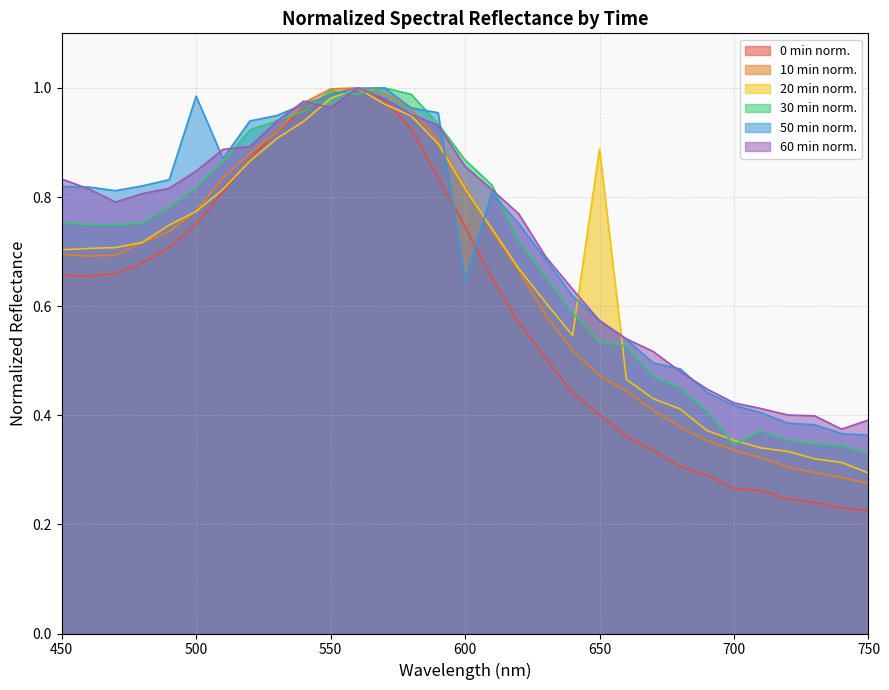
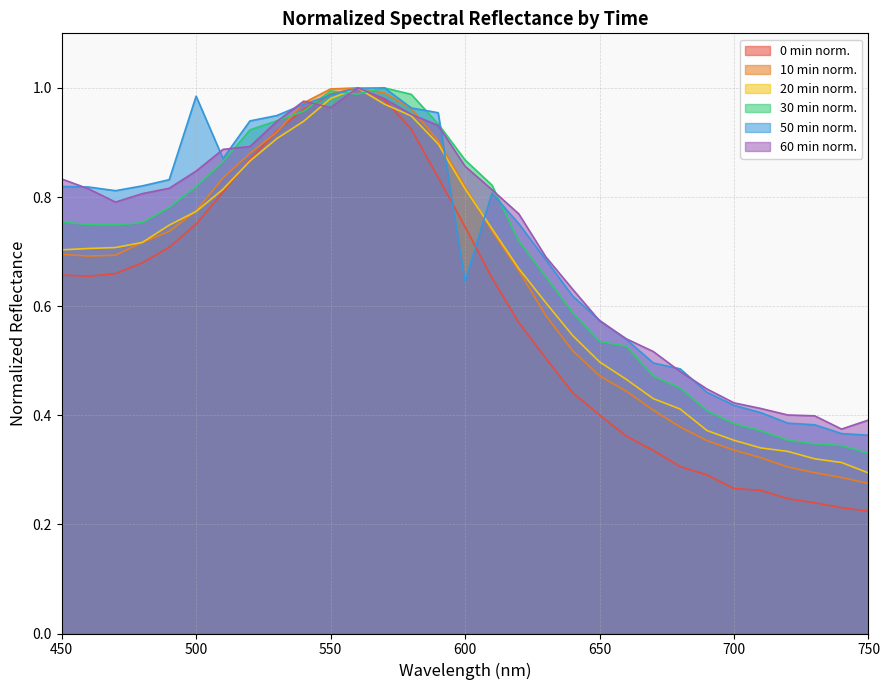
20 min norm., 650: 0.89 -> 0.50
30 min norm., 700: 0.35 -> 0.38
